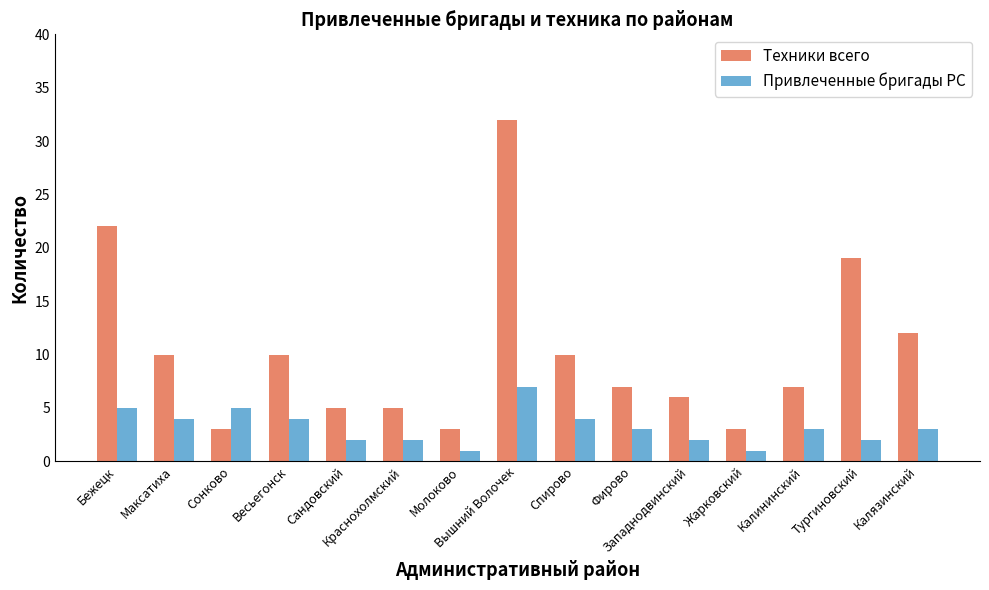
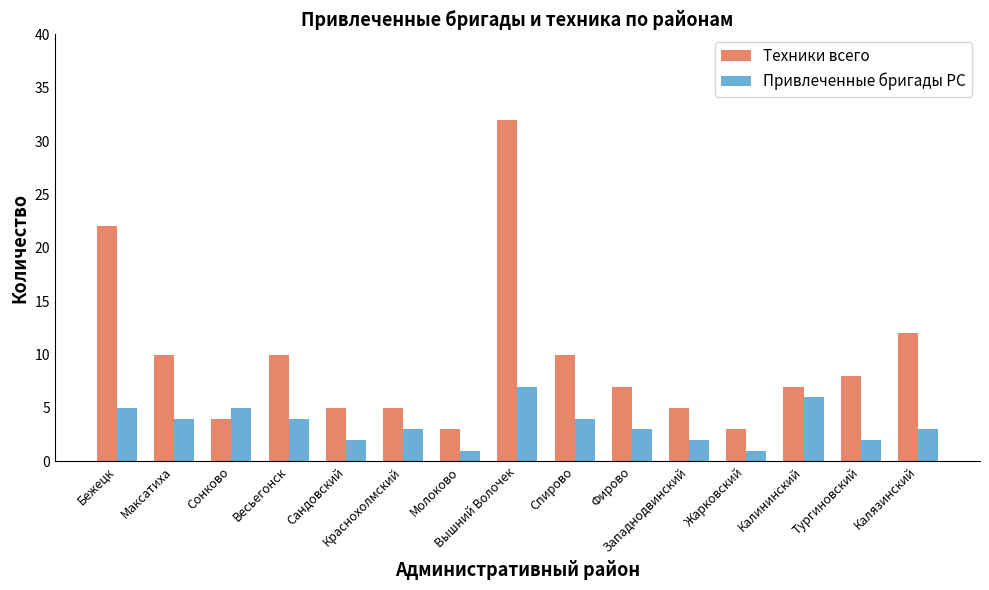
Техники всего, Сонково: 3 -> 4
Привлеченные бригады РС, Краснохолмский: 2 -> 3
Техники всего, Западнодвинский: 6 -> 5
Привлеченные бригады РС, Калининский: 3 -> 6
Техники всего, Тургиновский: 19 -> 8
